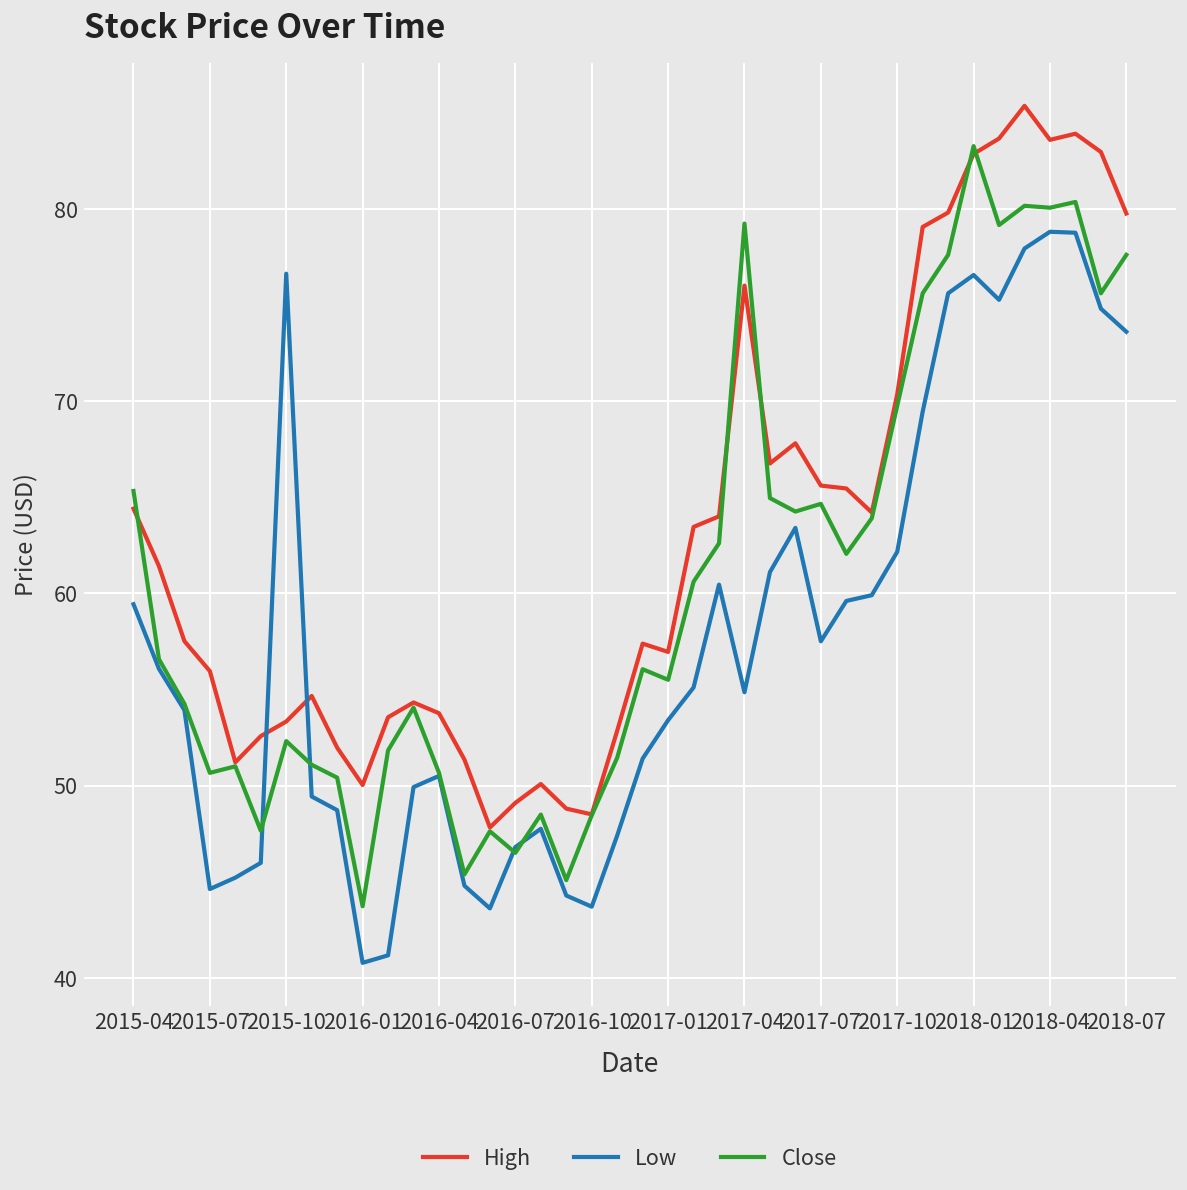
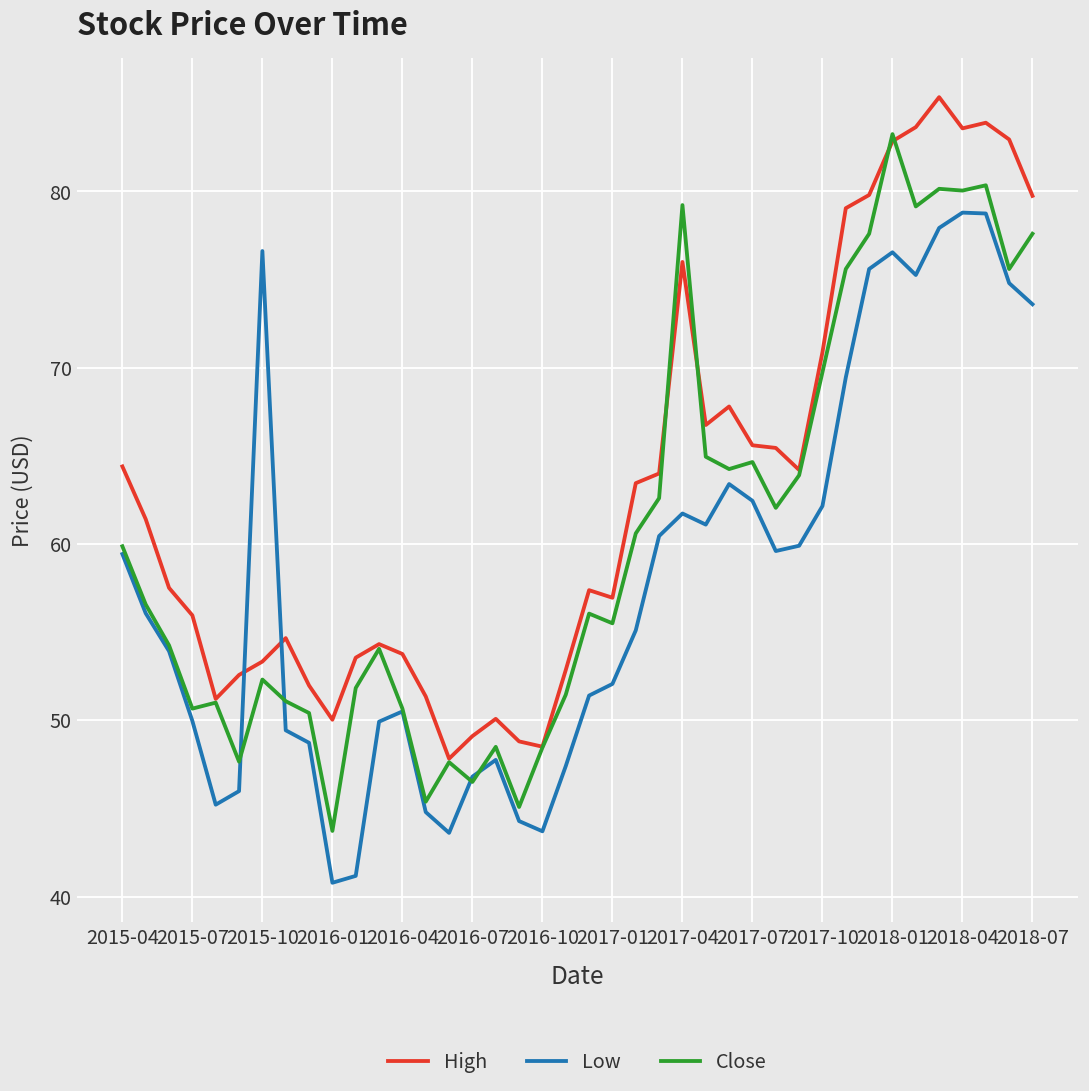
Close, 2015-04: 65.3 -> 59.9
Low, 2015-07: 44.6 -> 50.0
Low, 2017-01: 53.4 -> 52.1
Low, 2017-04: 54.9 -> 61.7
Low, 2017-07: 57.5 -> 62.5
High, 2017-10: 70.3 -> 70.9
